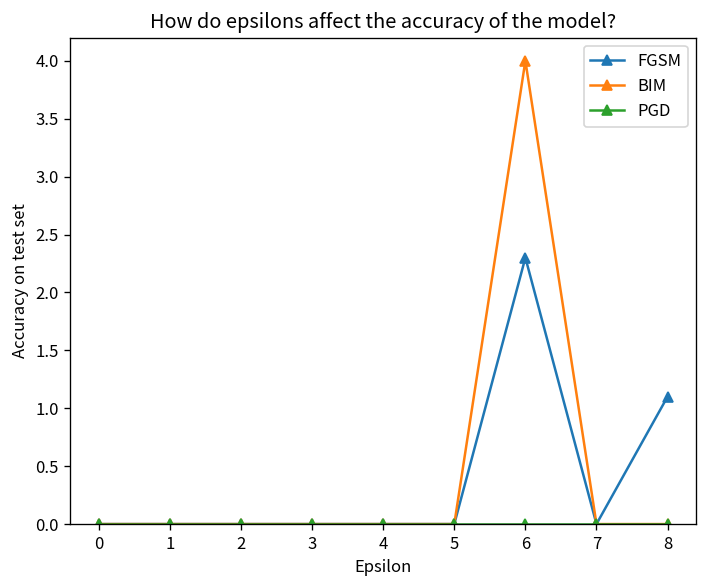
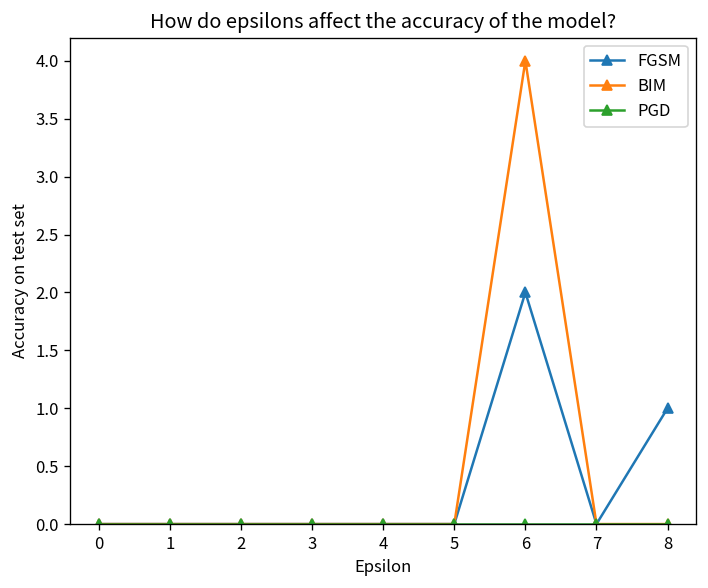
FGSM, 6: 2.3 -> 2.0
FGSM, 8: 1.1 -> 1.0
